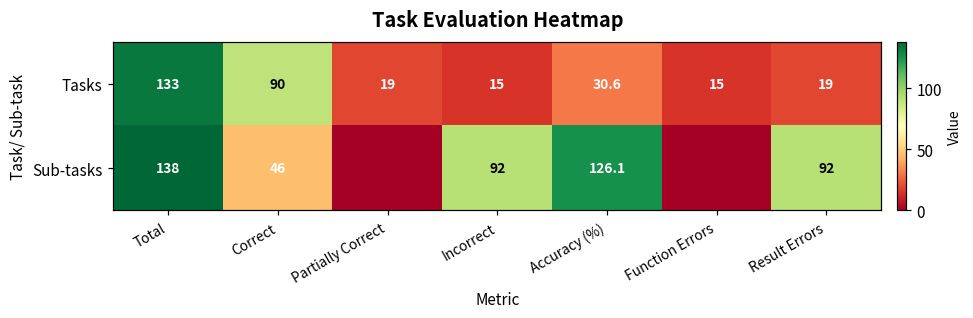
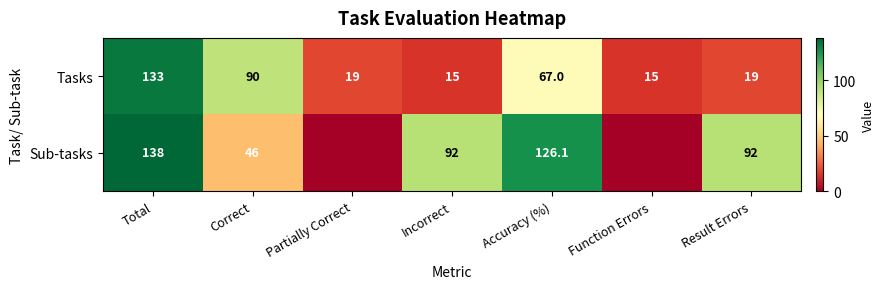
Tasks, Accuracy (%): 30.6 -> 67.0
